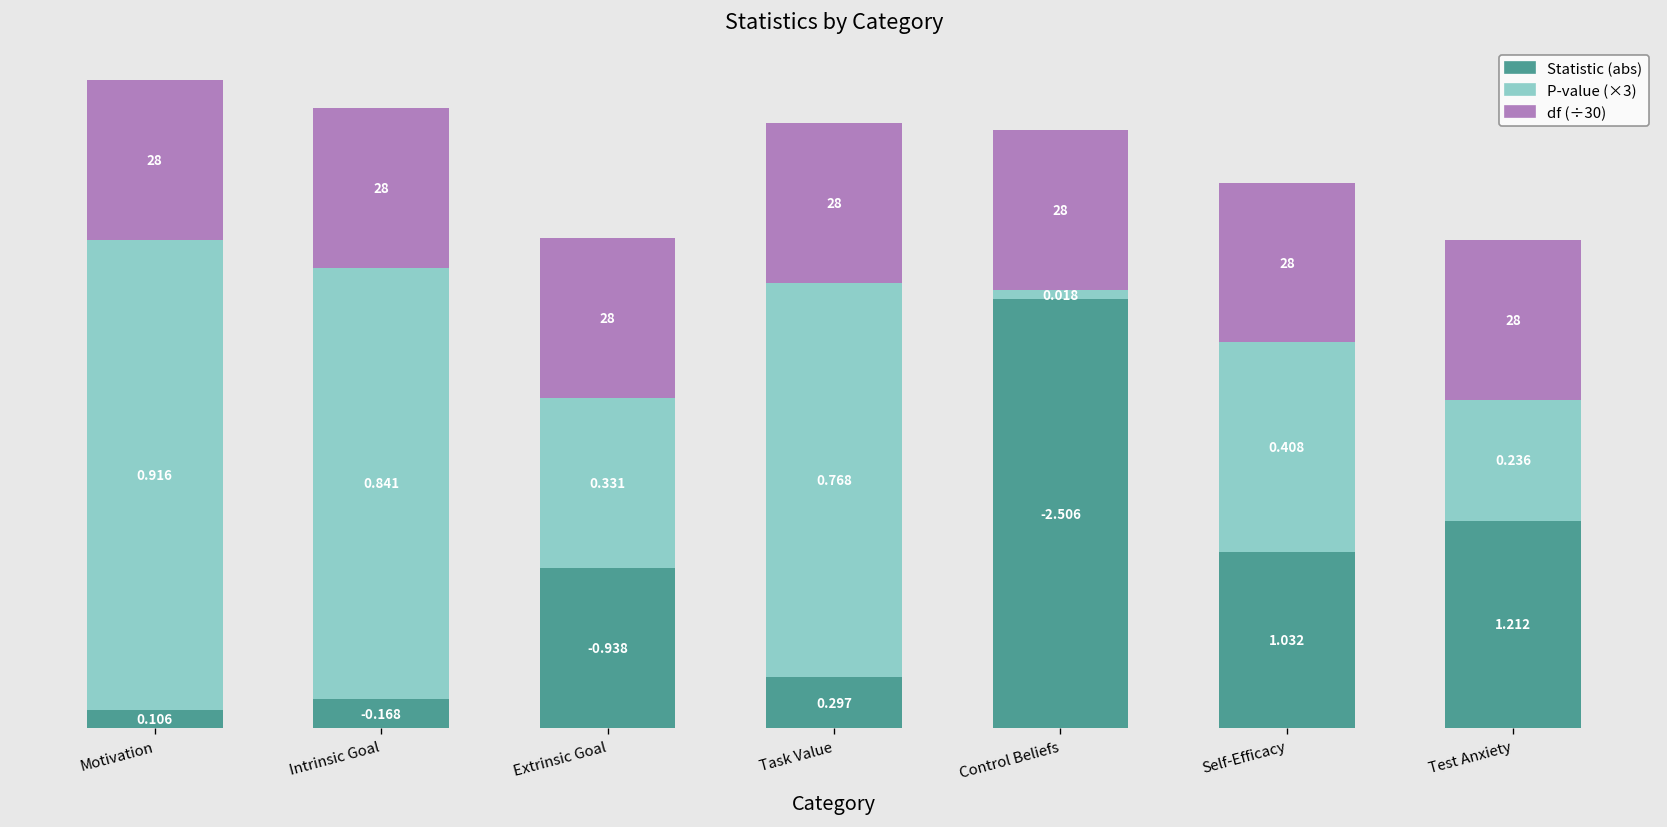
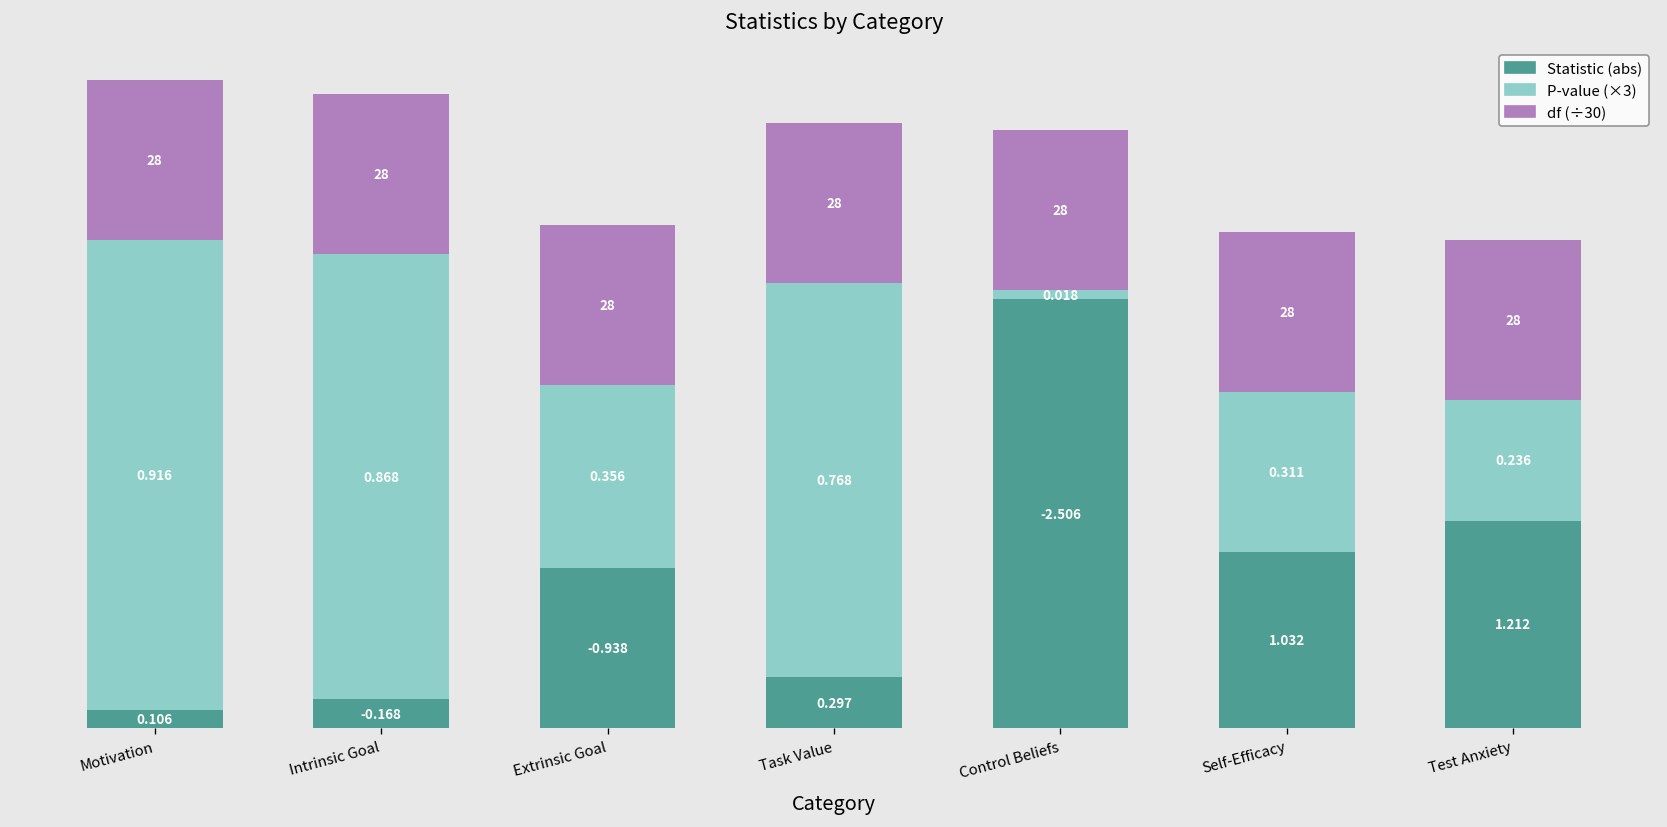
P-value (×3), Intrinsic Goal: 0.841 -> 0.868
P-value (×3), Extrinsic Goal: 0.331 -> 0.356
P-value (×3), Self-Efficacy: 0.408 -> 0.311
